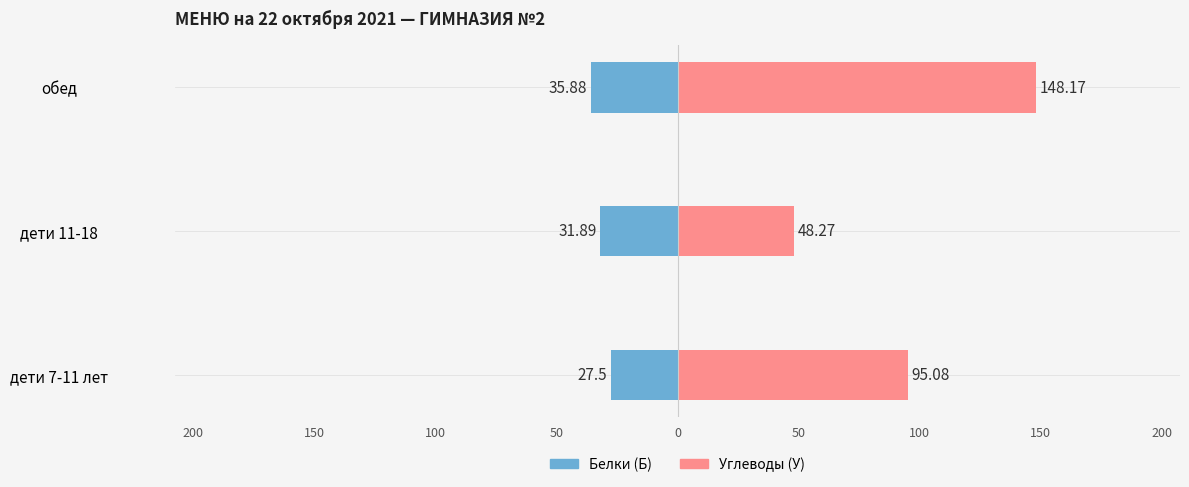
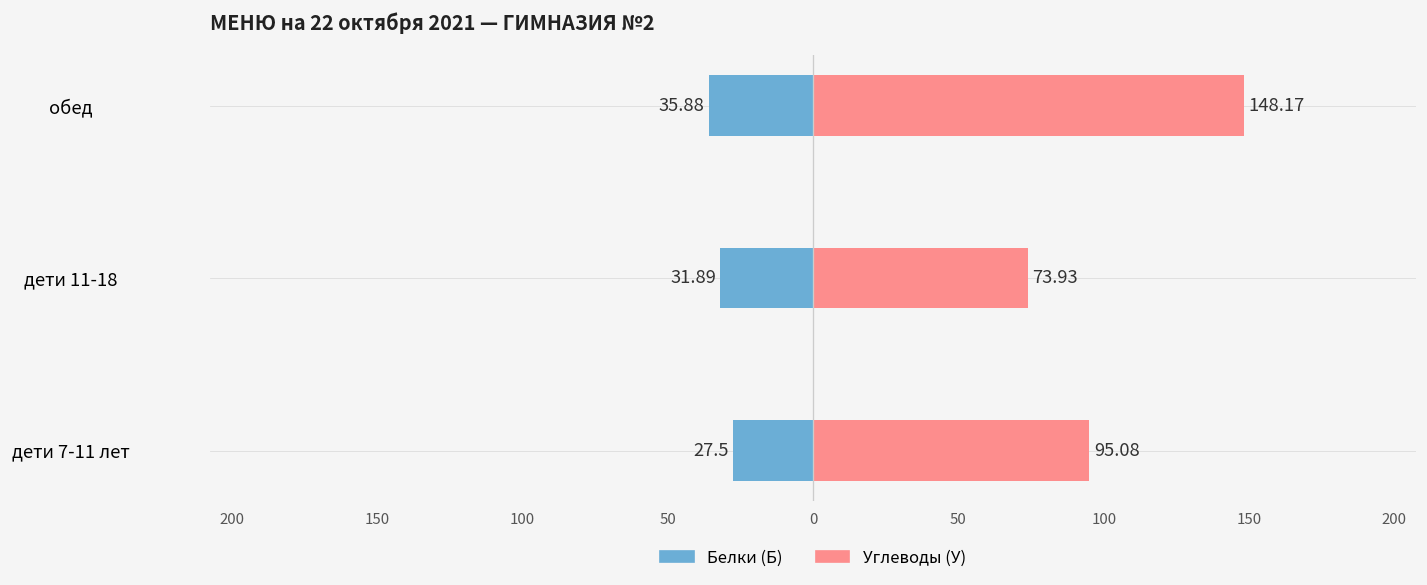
Углеводы (У), дети 11-18: 48.27 -> 73.93
